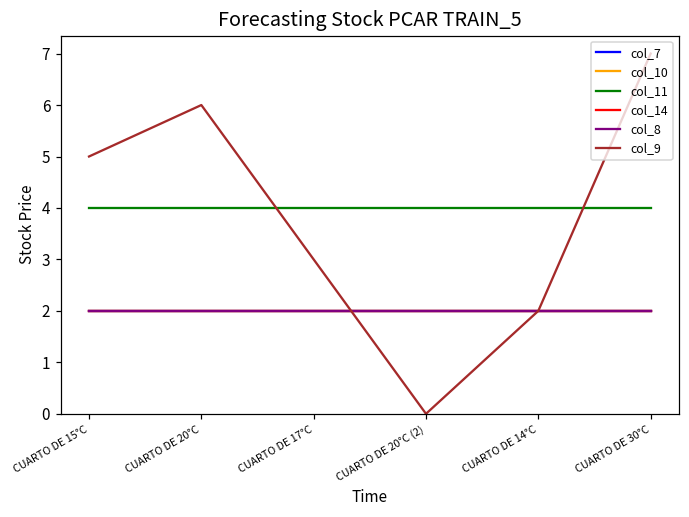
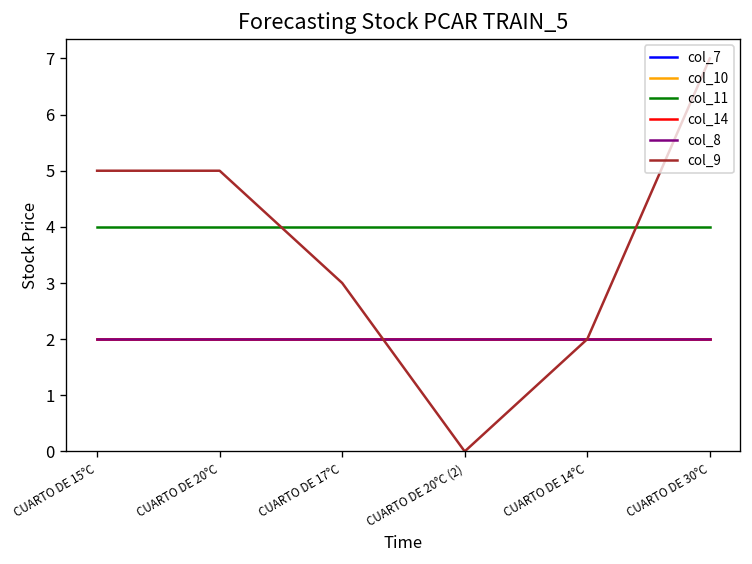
col_9, CUARTO DE 20°C: 6 -> 5
